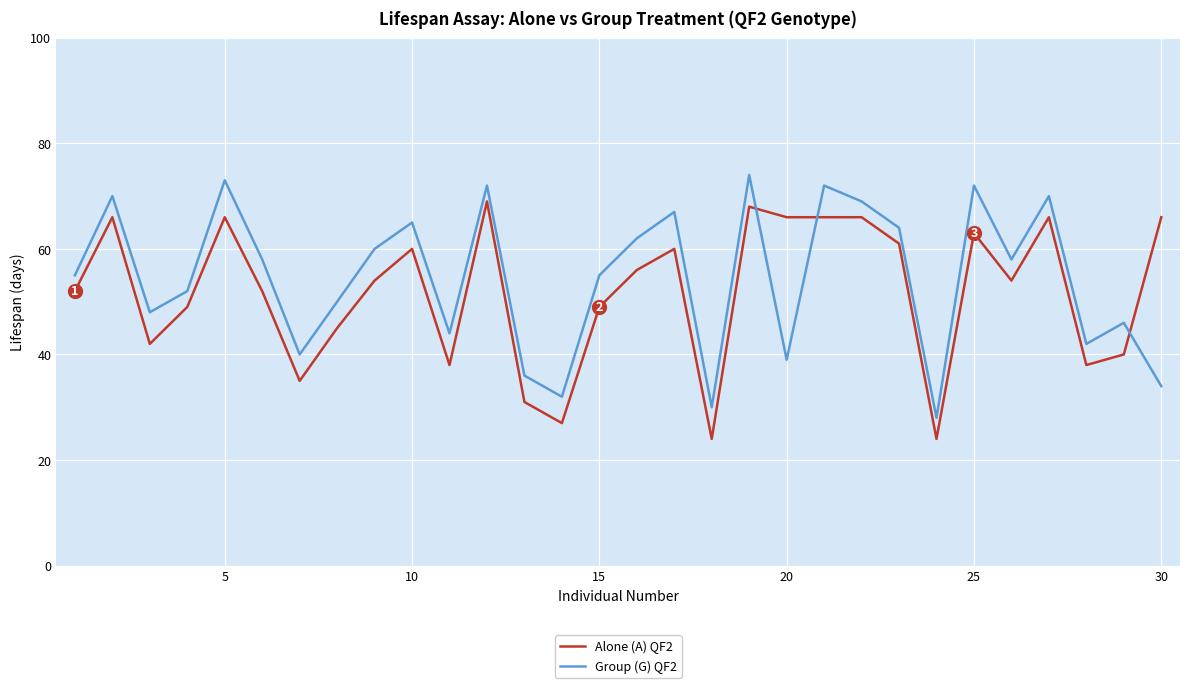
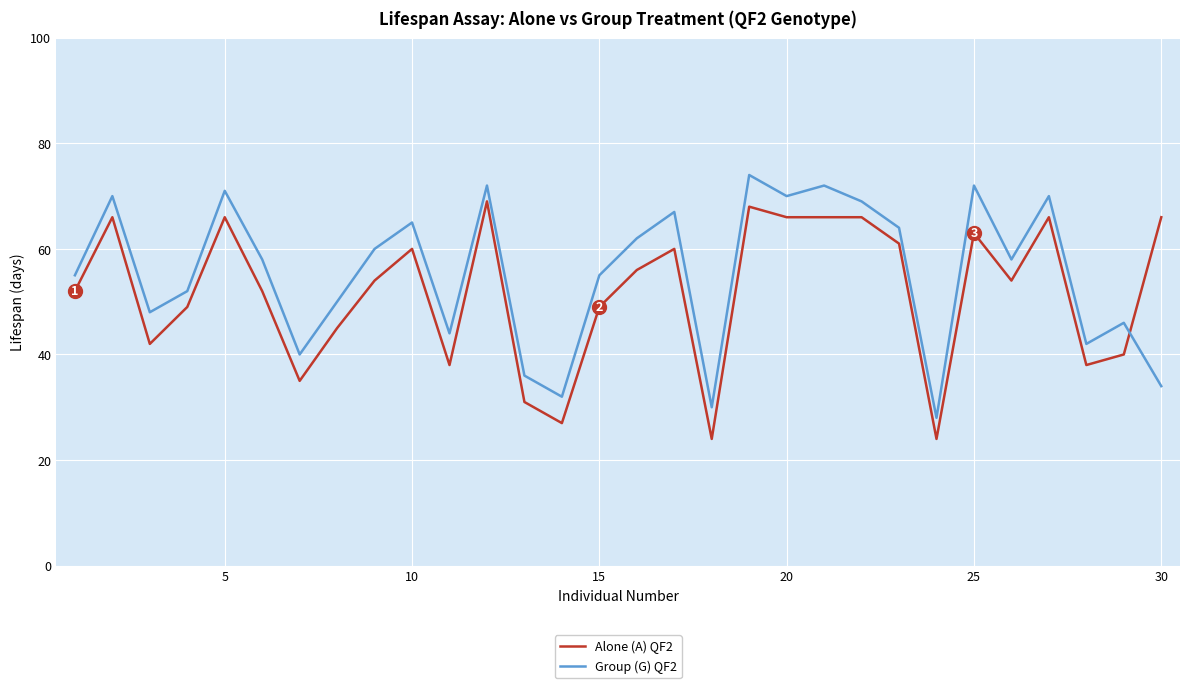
Group (G) QF2, 5: 73 -> 71
Group (G) QF2, 20: 39 -> 70
